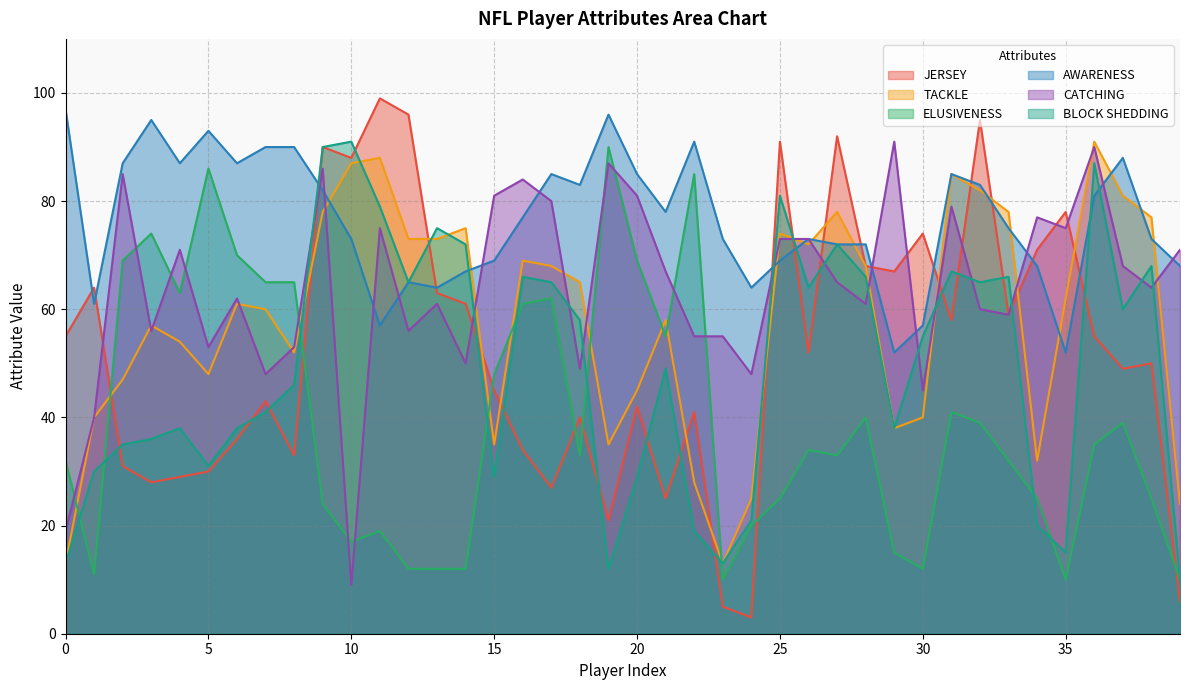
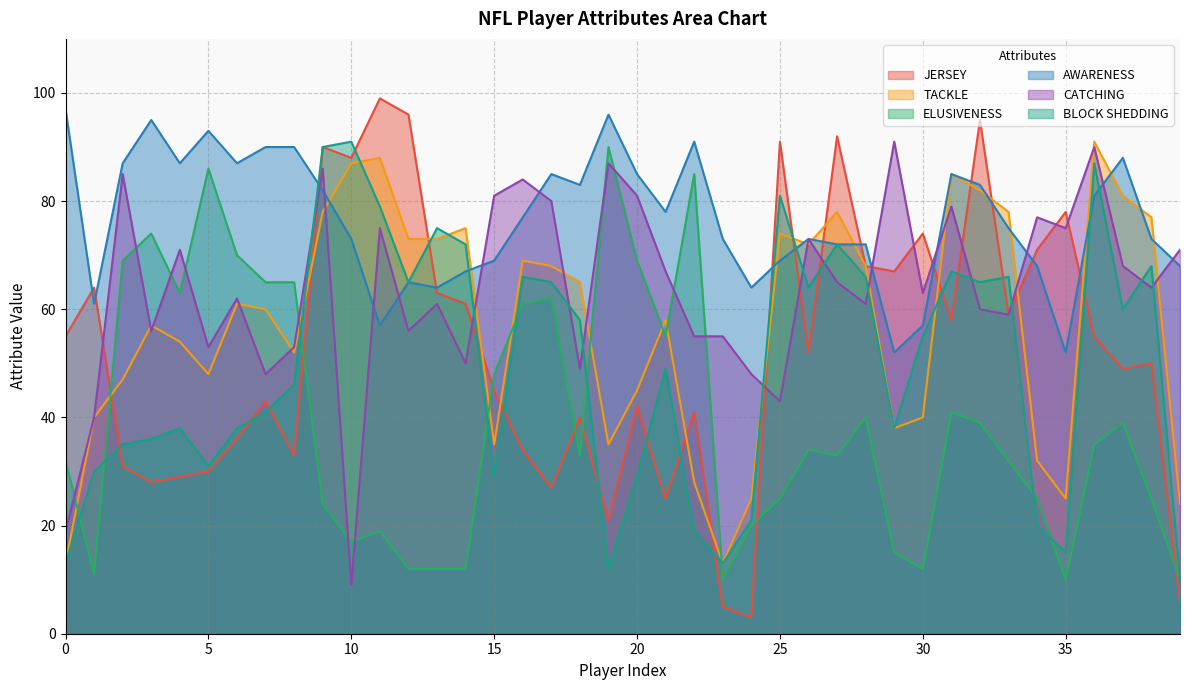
CATCHING, 25: 73 -> 43
CATCHING, 30: 45 -> 63
TACKLE, 35: 62 -> 25
